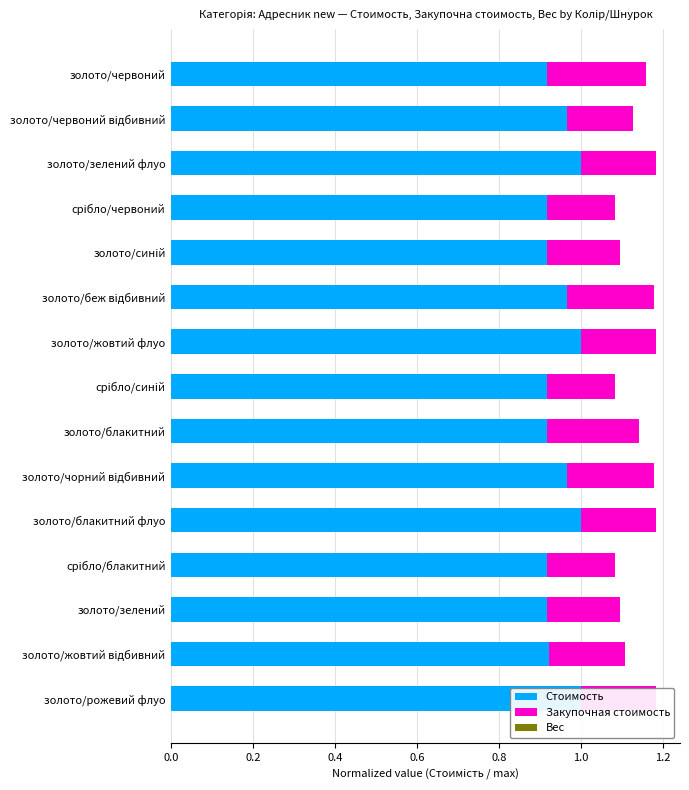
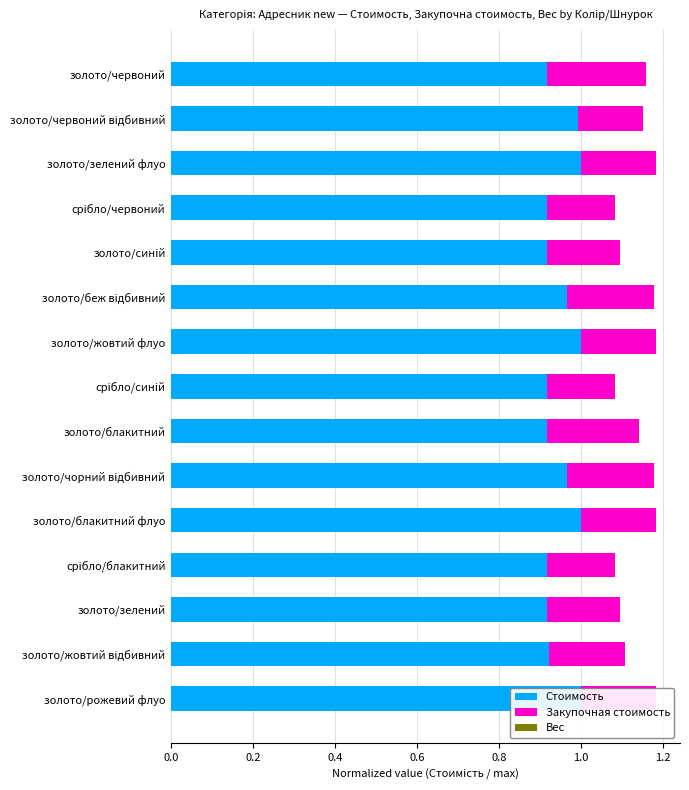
Стоимость, золото/червоний відбивний: 0.97 -> 0.99
